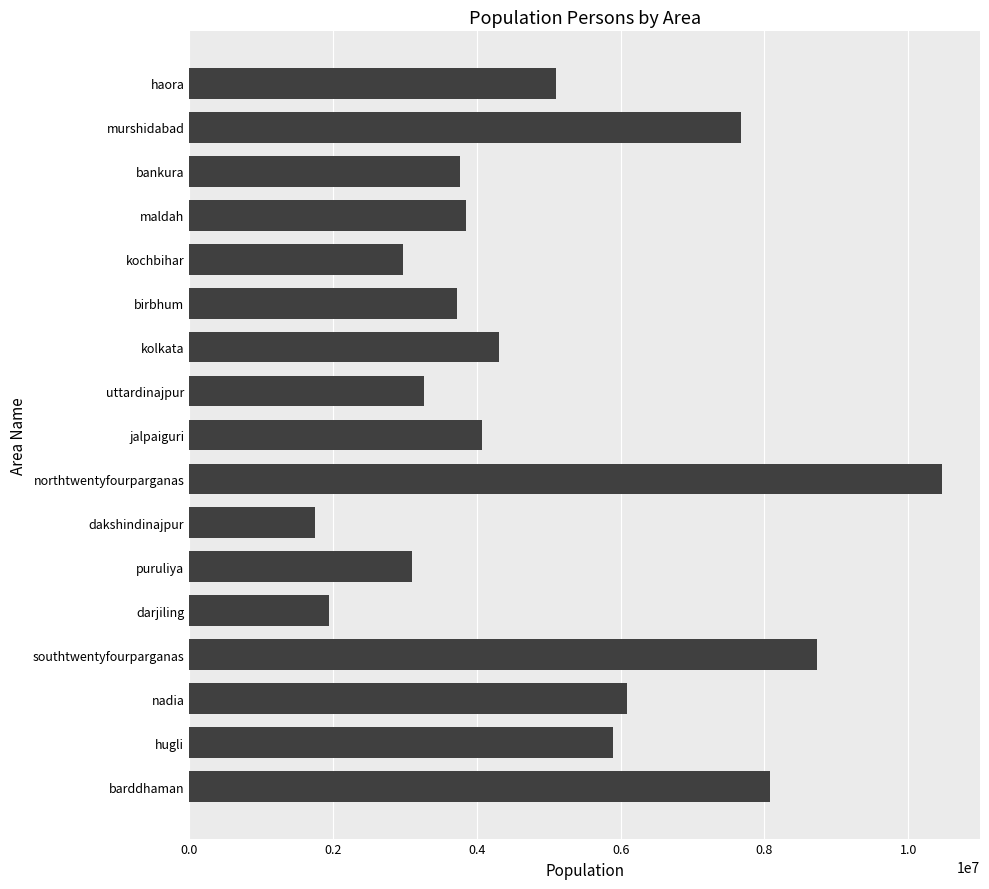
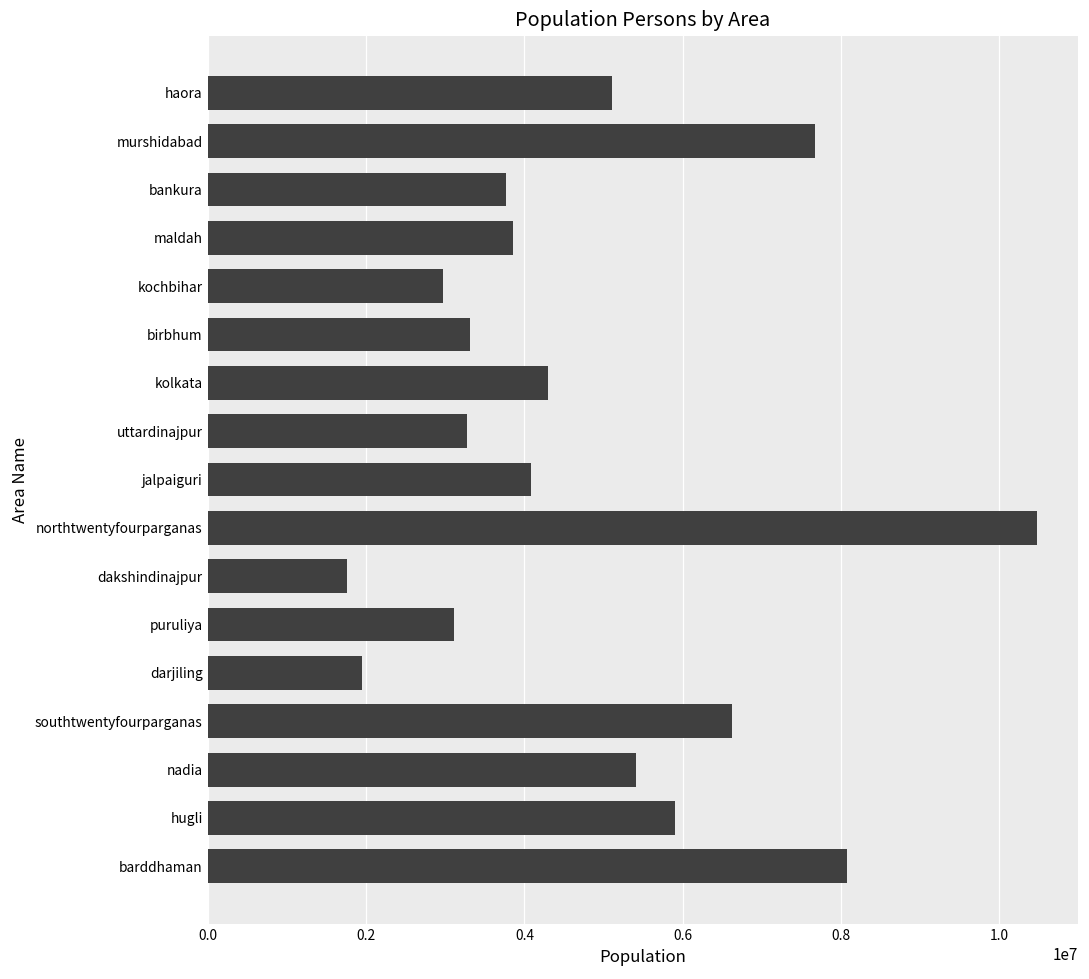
birbhum: 3700000 -> 3300000
southtwentyfourparganas: 8700000 -> 6600000
nadia: 6100000 -> 5400000
